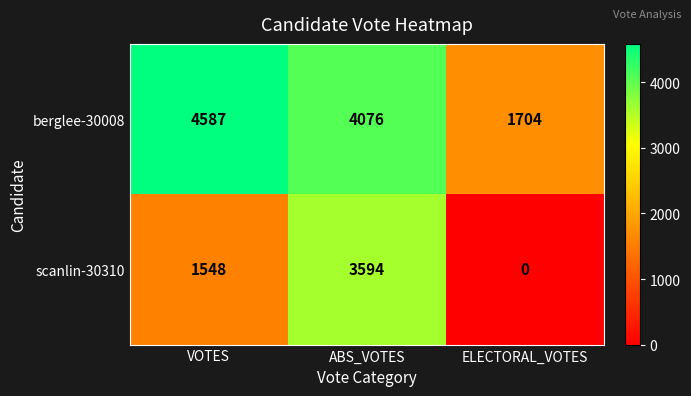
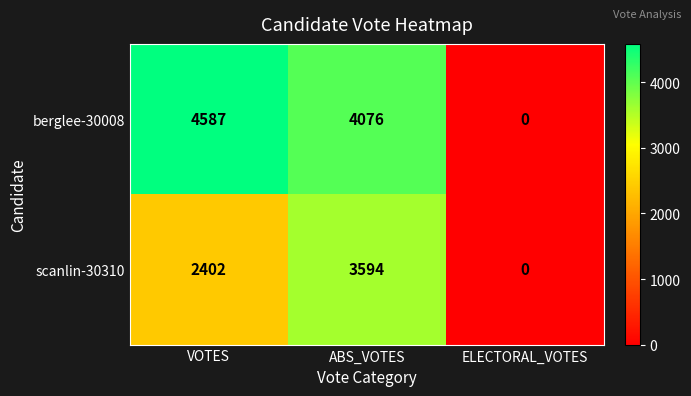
berglee-30008, ELECTORAL_VOTES: 1704 -> 0
scanlin-30310, VOTES: 1548 -> 2402
